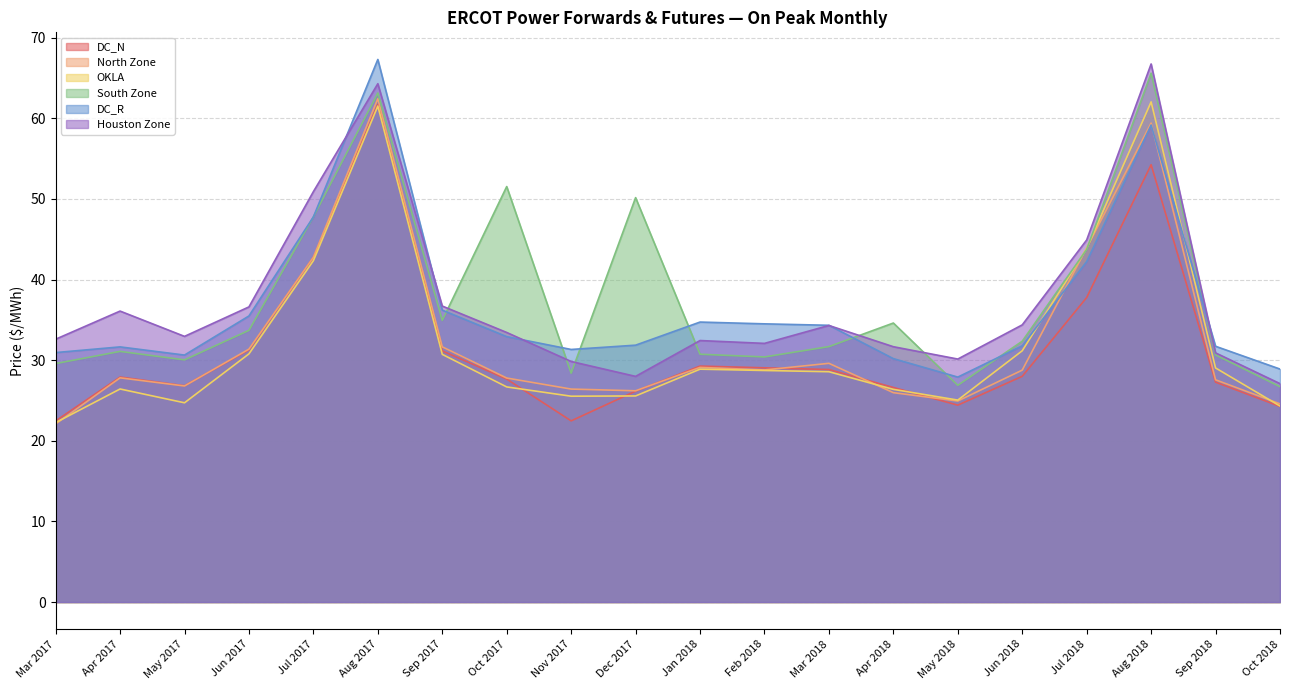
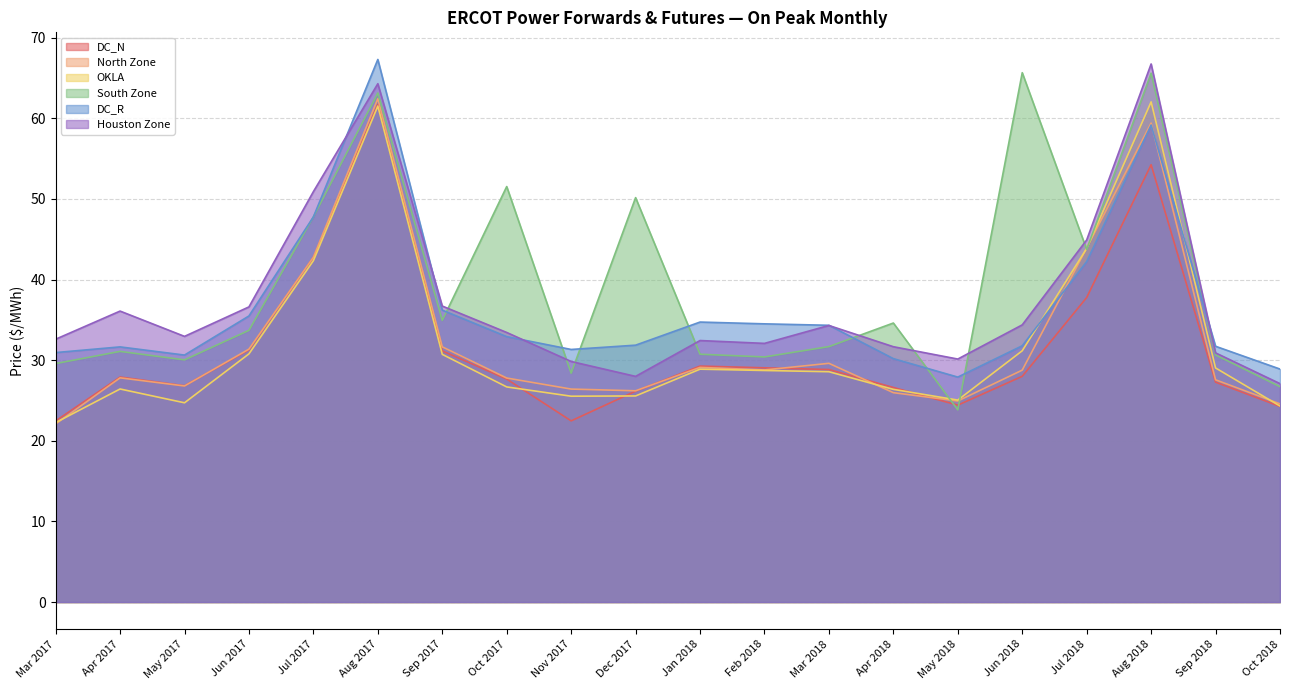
South Zone, May 2018: 27 -> 24
South Zone, Jun 2018: 32 -> 66
